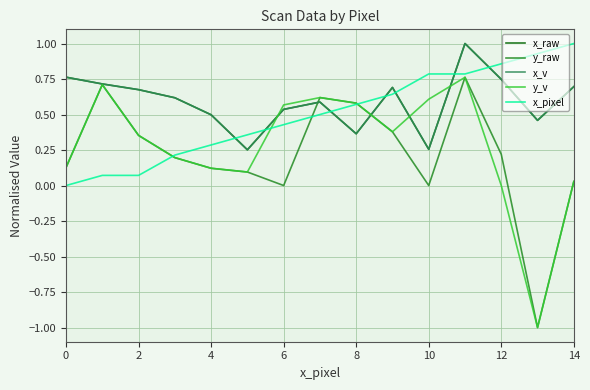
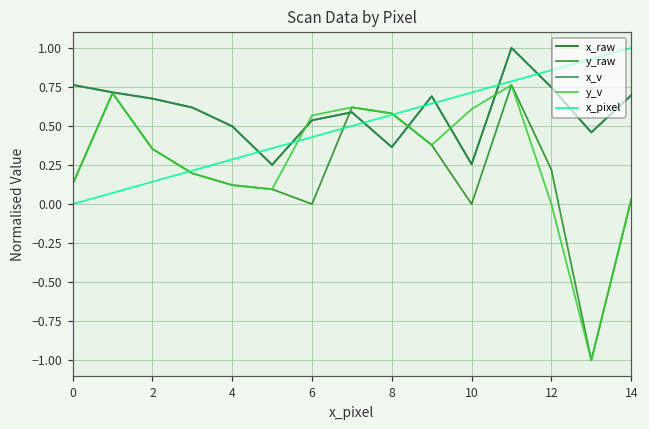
x_pixel, 2: 0.07 -> 0.14
x_pixel, 10: 0.79 -> 0.71
